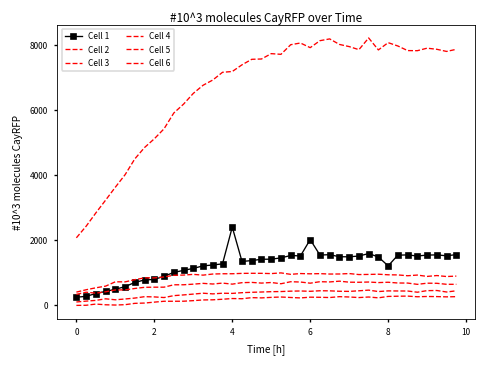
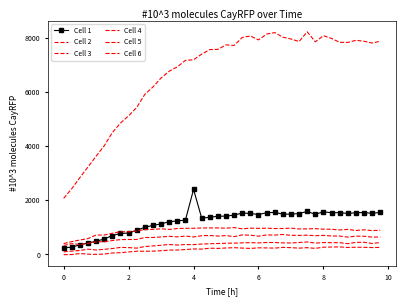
Cell 1, 6: 2000 -> 1500
Cell 1, 8: 1200 -> 1600
